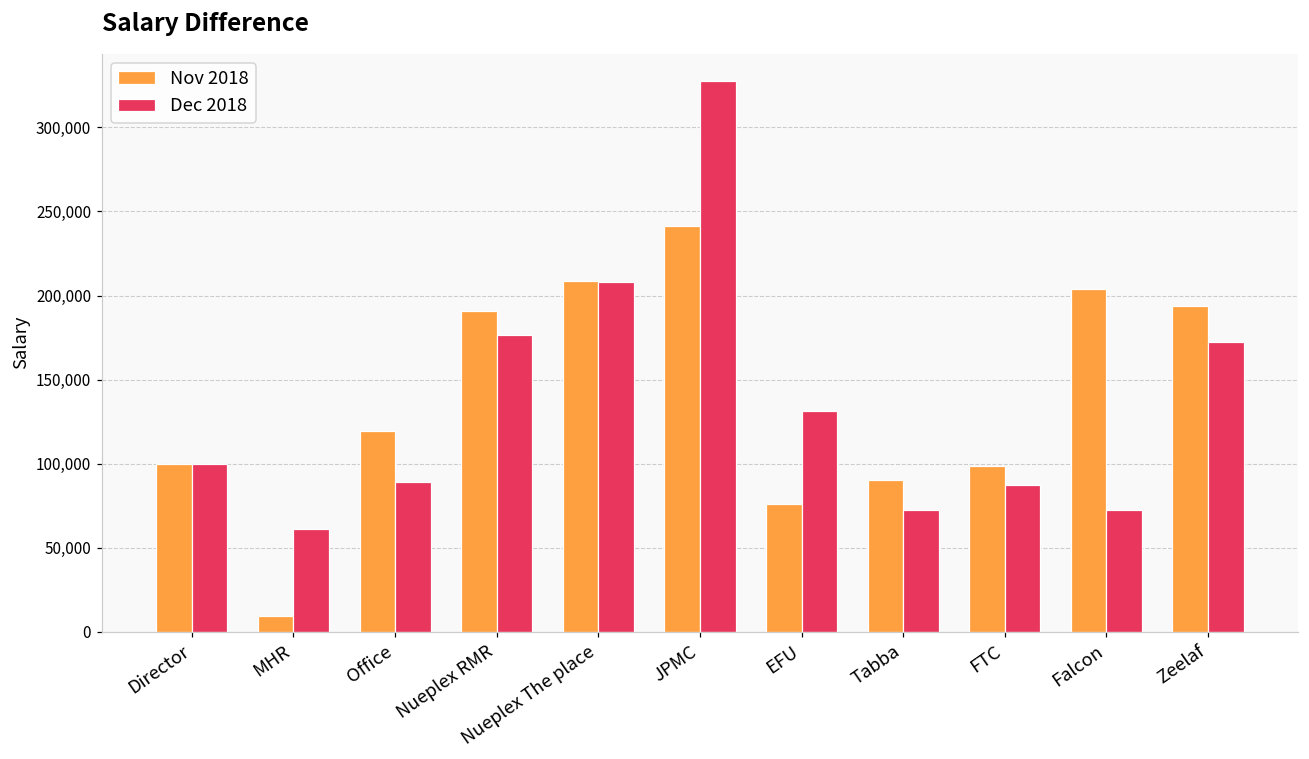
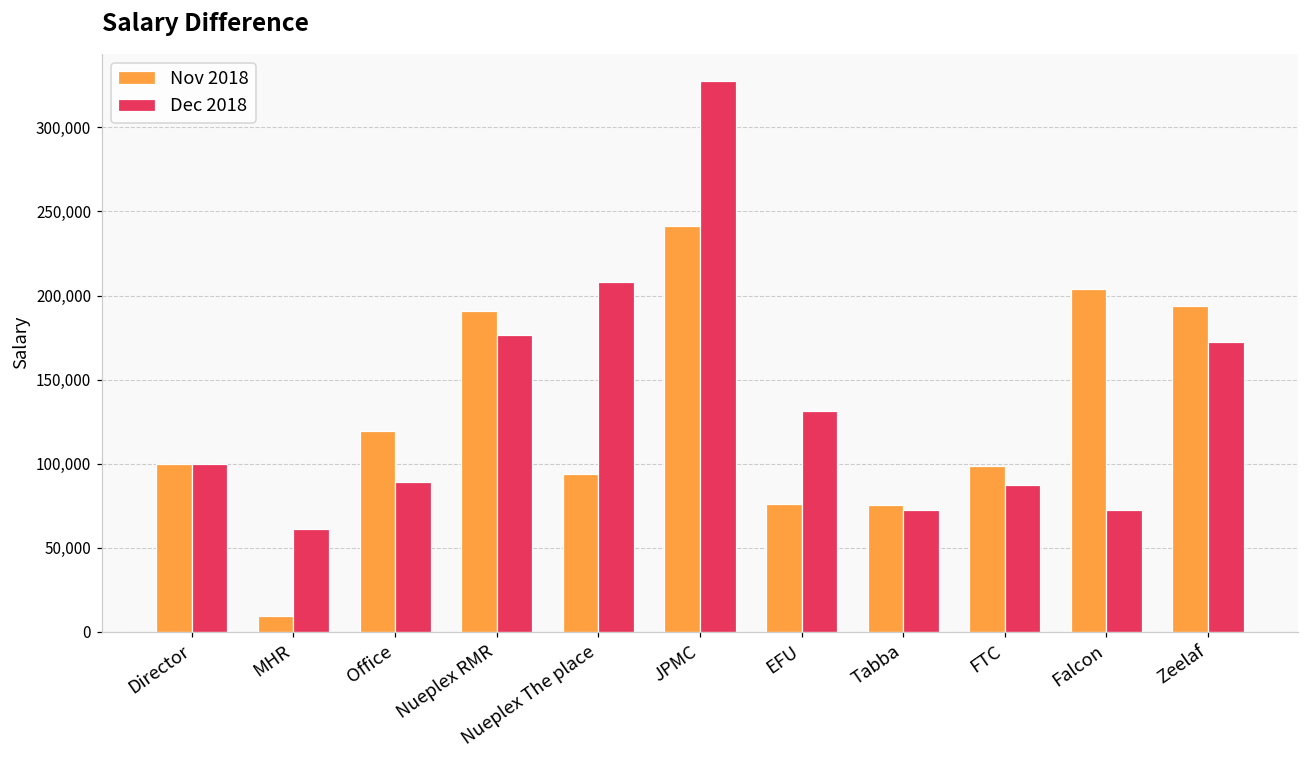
Nov 2018, Nueplex The place: 209,000 -> 94,000
Nov 2018, Tabba: 90,000 -> 76,000
